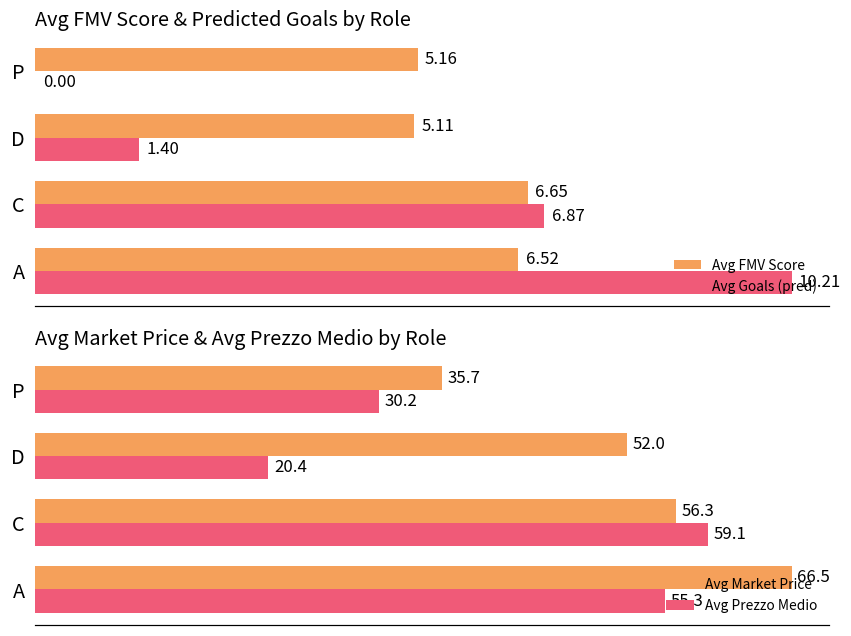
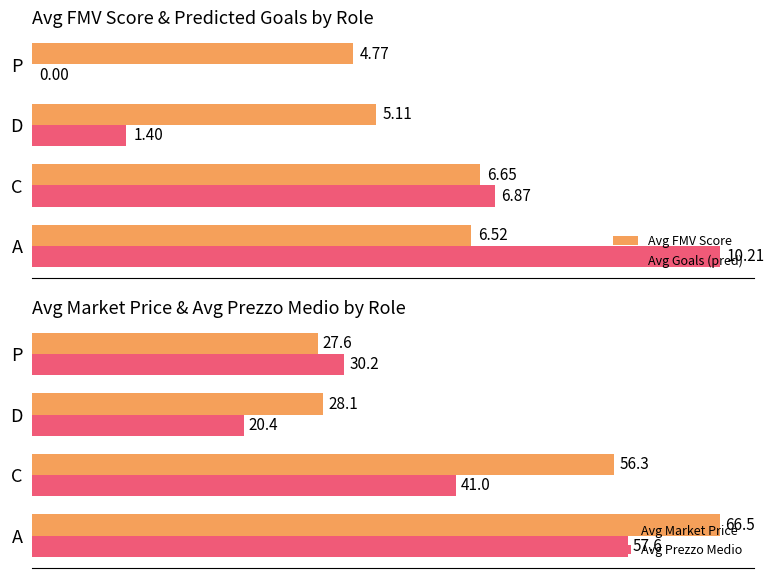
Avg FMV Score & Predicted Goals by Role, Avg FMV Score, P: 5.16 -> 4.77
Avg Market Price & Avg Prezzo Medio by Role, Avg Market Price, P: 35.7 -> 27.6
Avg Market Price & Avg Prezzo Medio by Role, Avg Market Price, D: 52.0 -> 28.1
Avg Market Price & Avg Prezzo Medio by Role, Avg Prezzo Medio, C: 59.1 -> 41.0
Avg Market Price & Avg Prezzo Medio by Role, Avg Prezzo Medio, A: 55.3 -> 57.6
